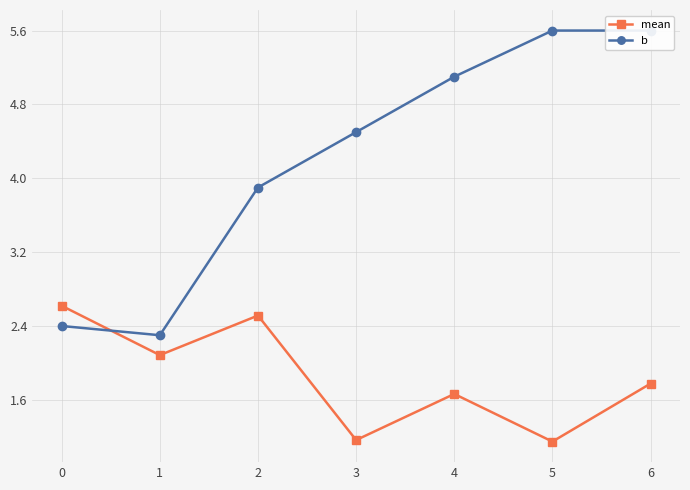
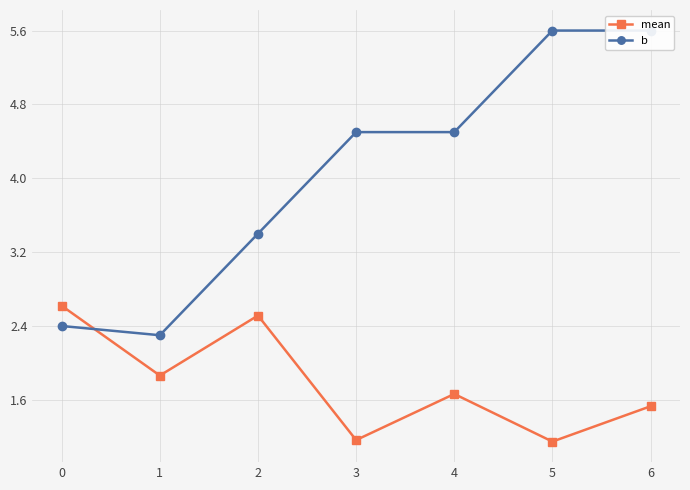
mean, 1: 2.1 -> 1.9
b, 2: 3.9 -> 3.4
b, 4: 5.1 -> 4.5
mean, 6: 1.8 -> 1.5
